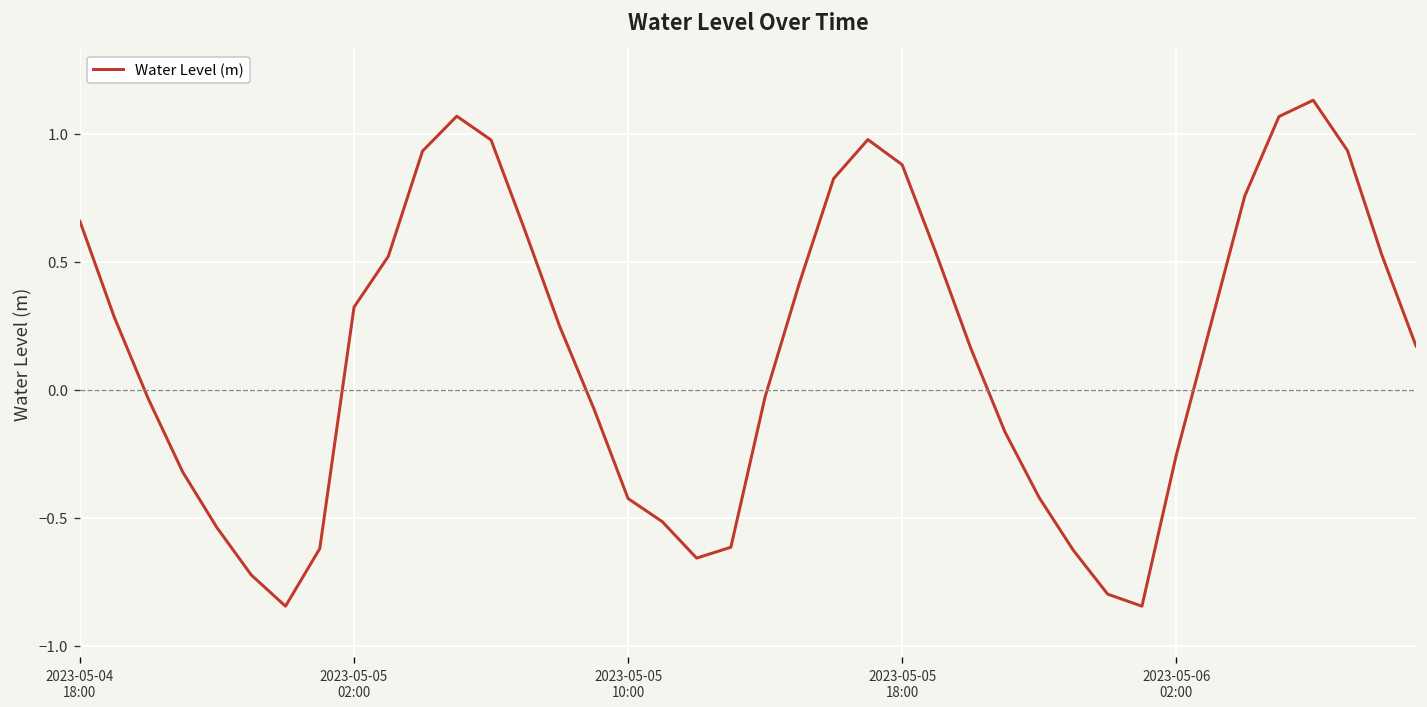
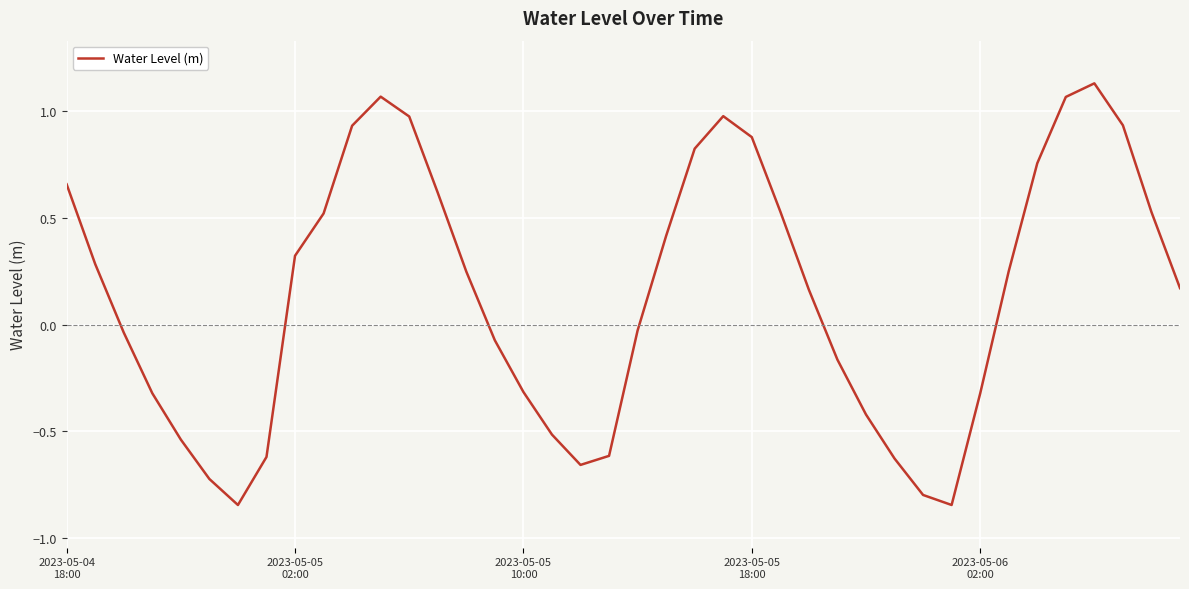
2023-05-05 10:00: -0.42 -> -0.32
2023-05-06 02:00: -0.26 -> -0.32
